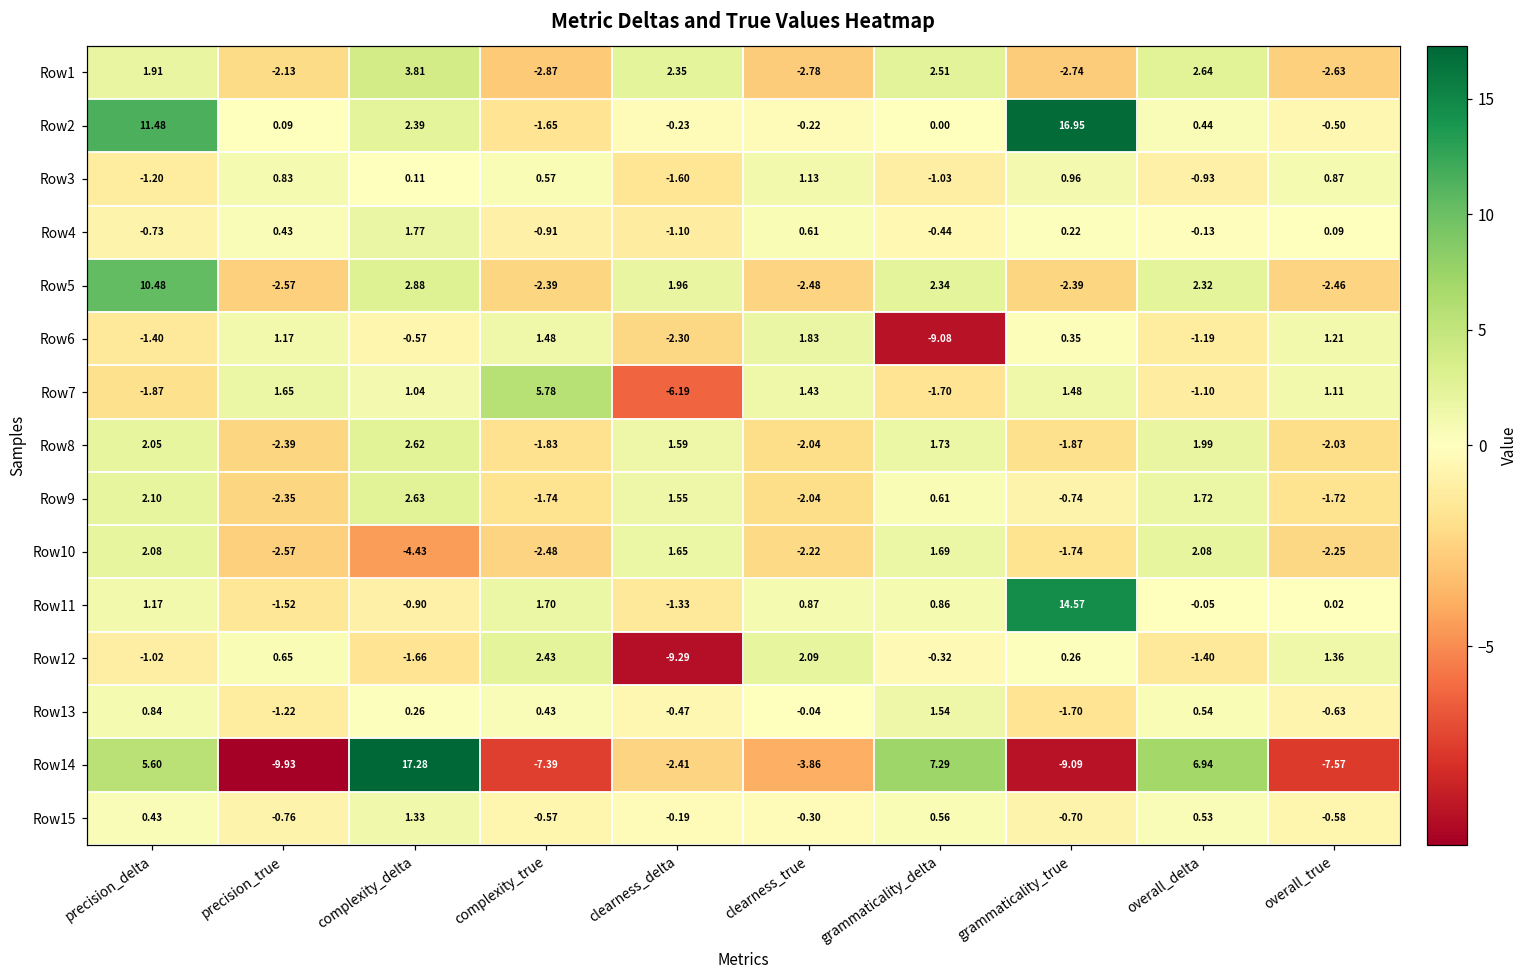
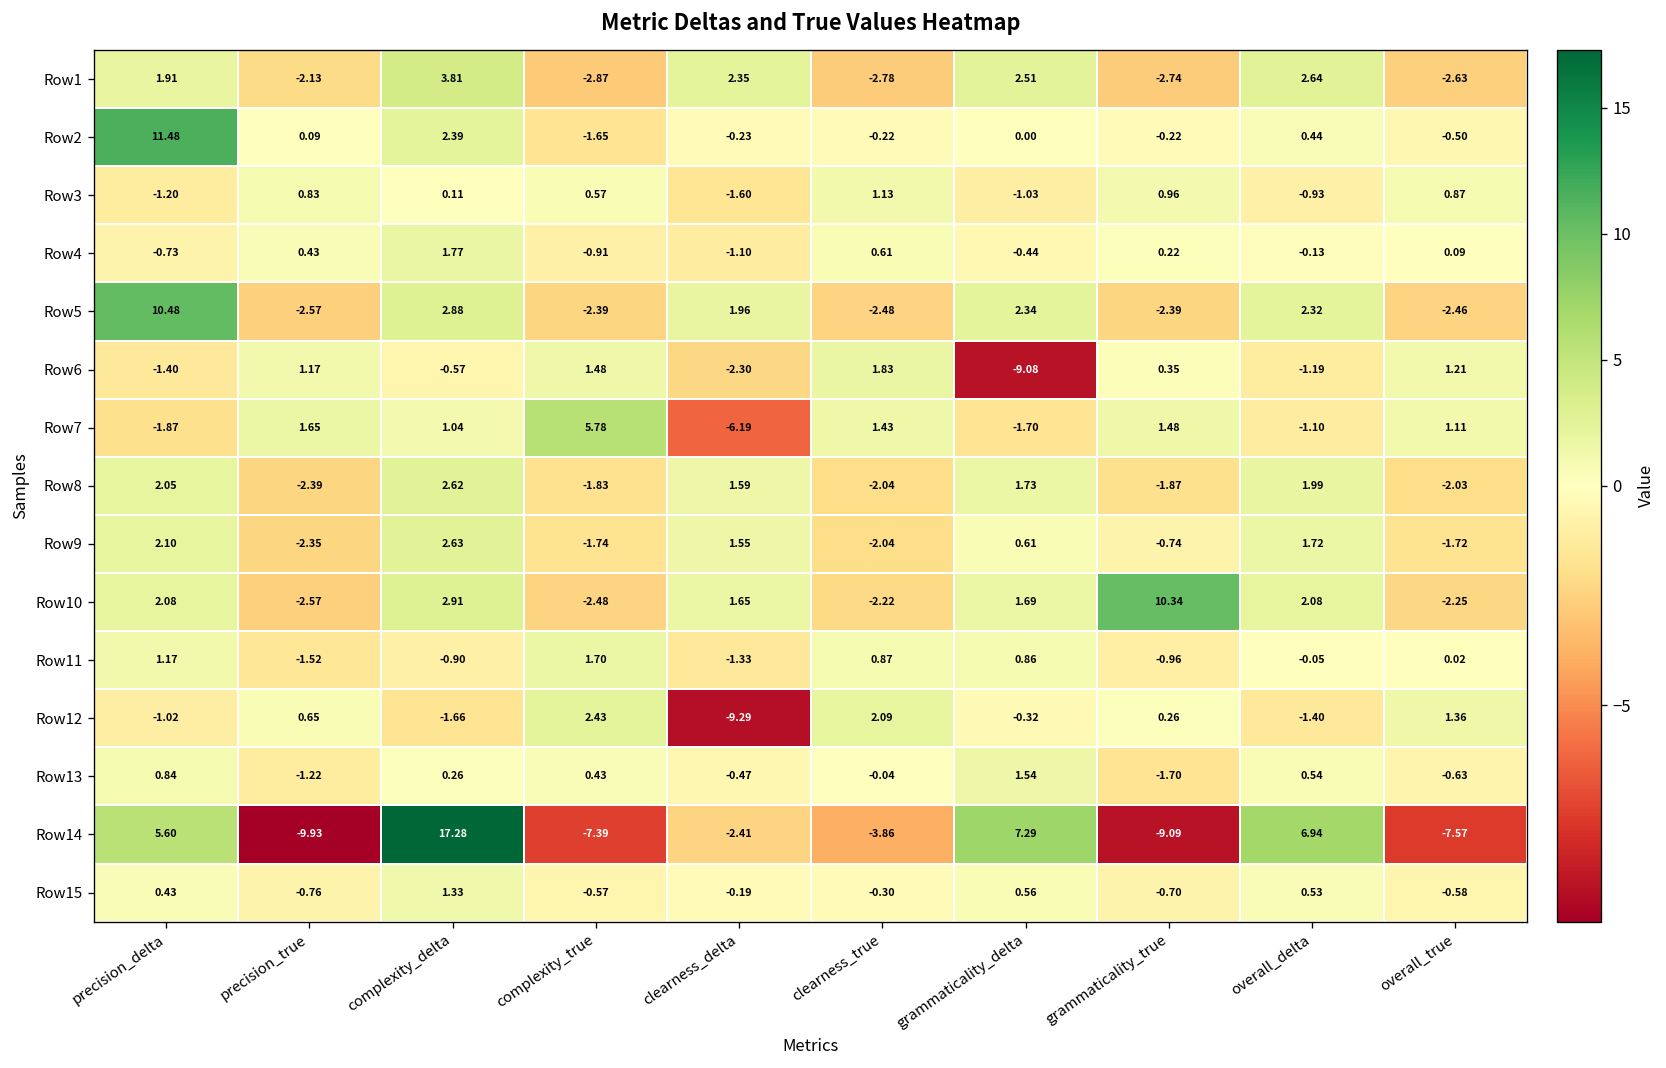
Row2, grammaticality_true: 16.95 -> -0.22
Row10, complexity_delta: -4.43 -> 2.91
Row10, grammaticality_true: -1.74 -> 10.34
Row11, grammaticality_true: 14.57 -> -0.96
